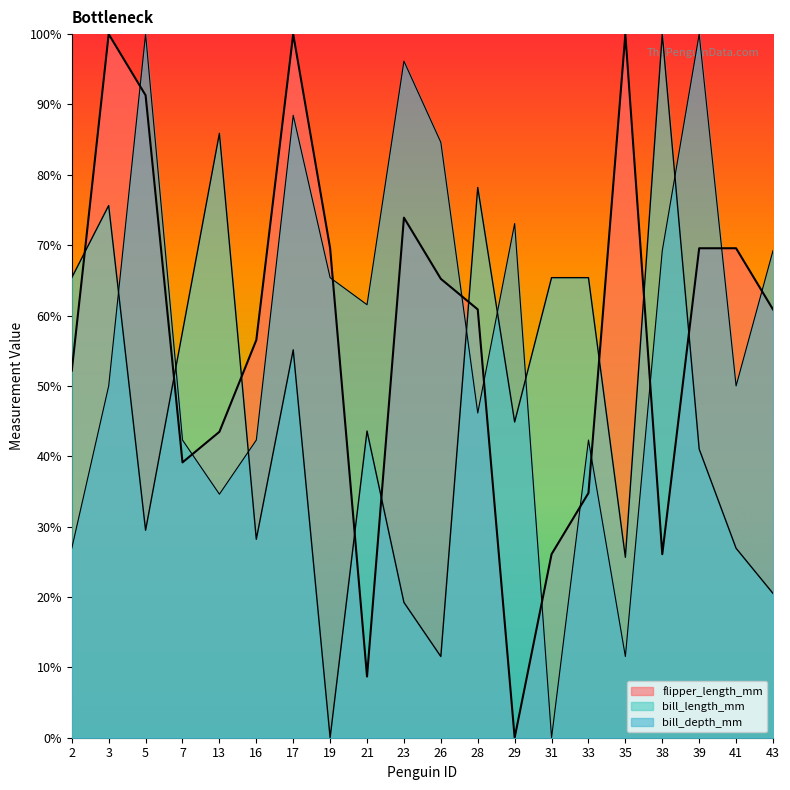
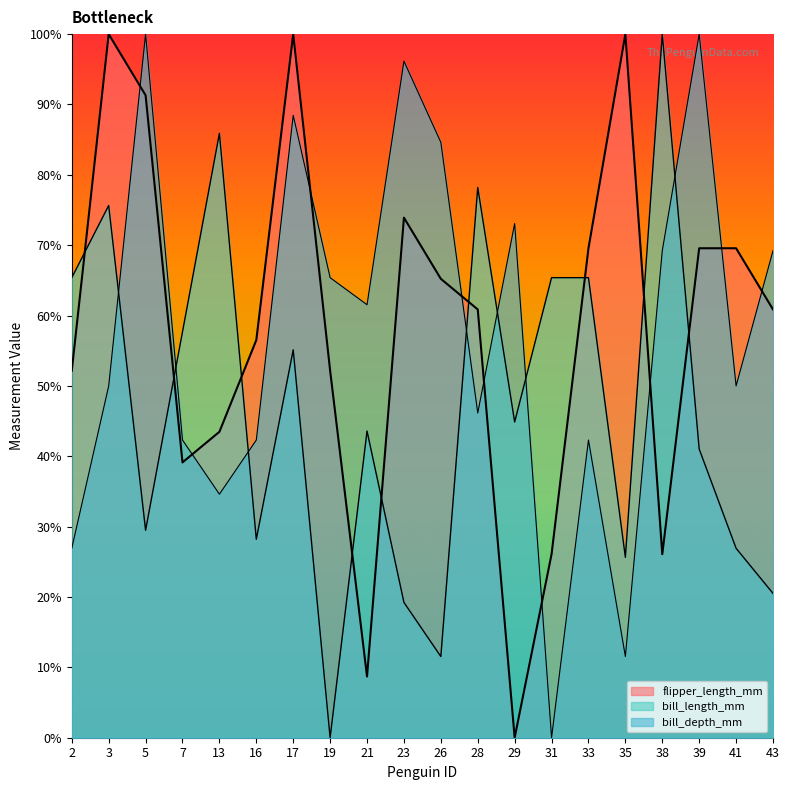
flipper_length_mm, 19: 70% -> 52%
flipper_length_mm, 33: 35% -> 70%
